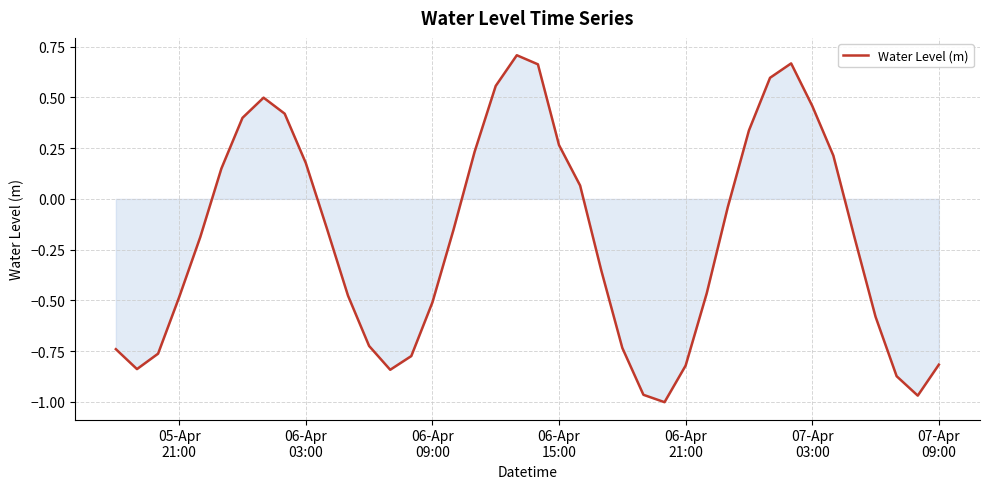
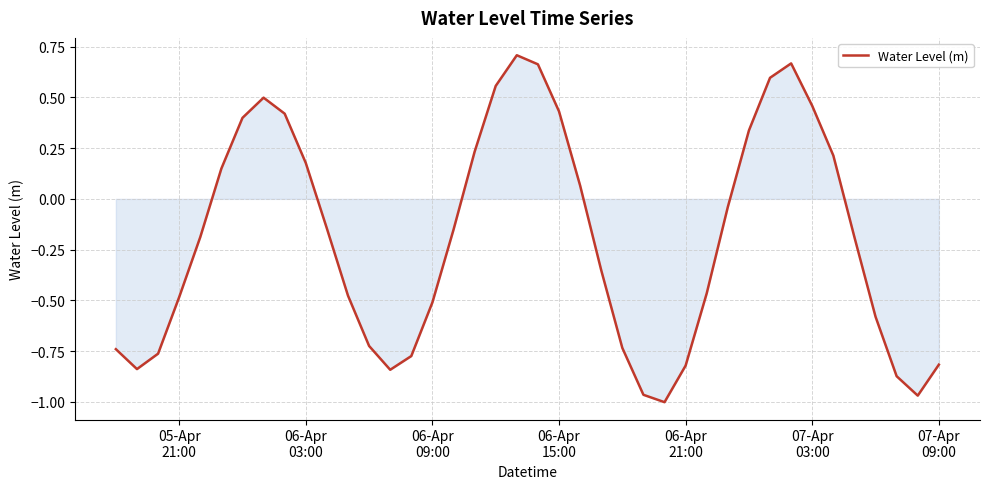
Water Level (m), 06-Apr 15:00: 0.26 -> 0.43
